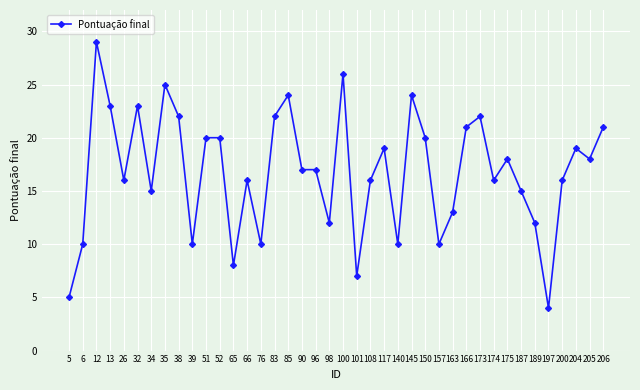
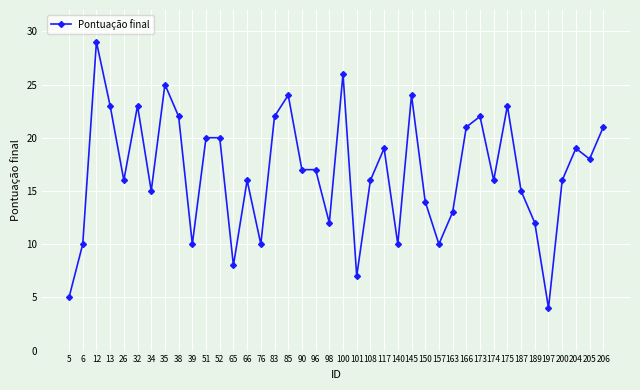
150: 20 -> 14
175: 18 -> 23
